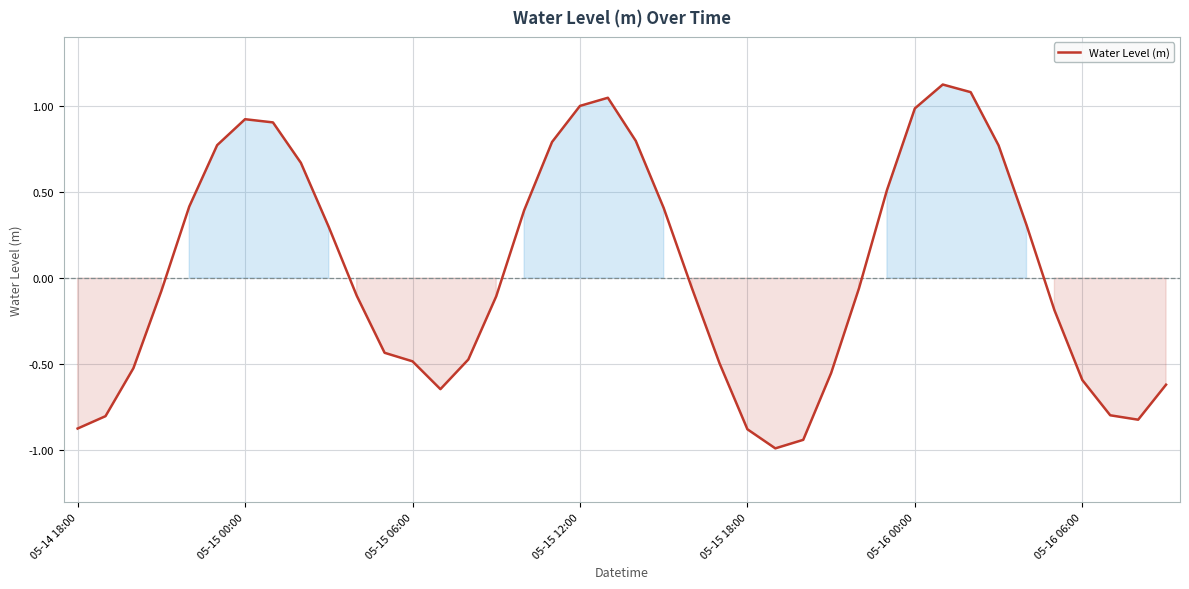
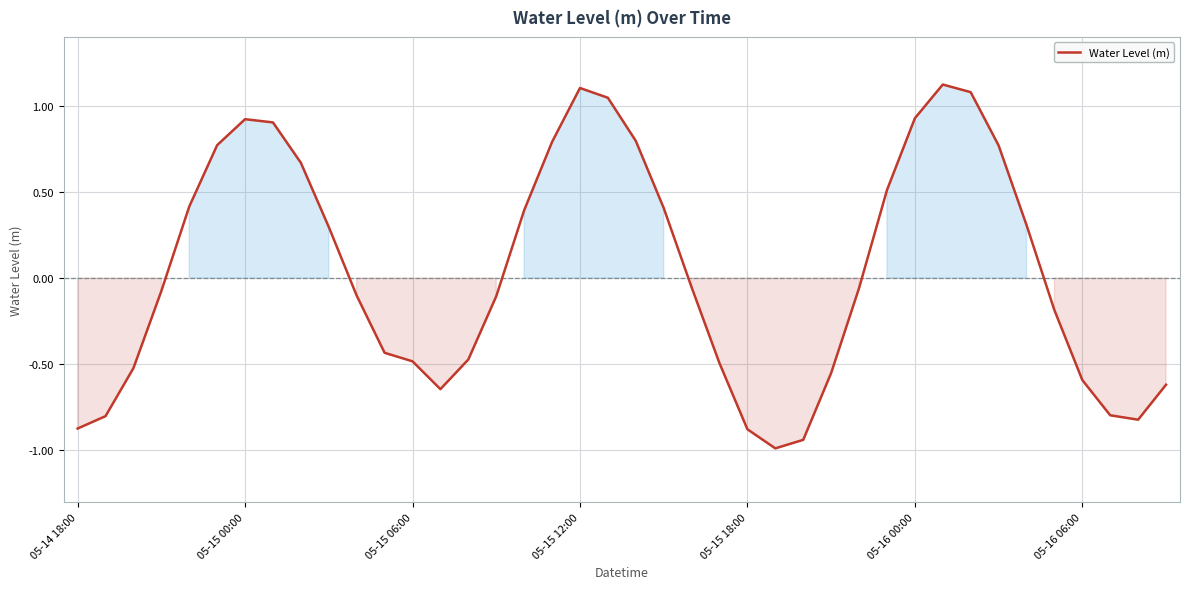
05-15 12:00: 1.00 -> 1.10
05-16 00:00: 0.99 -> 0.93
